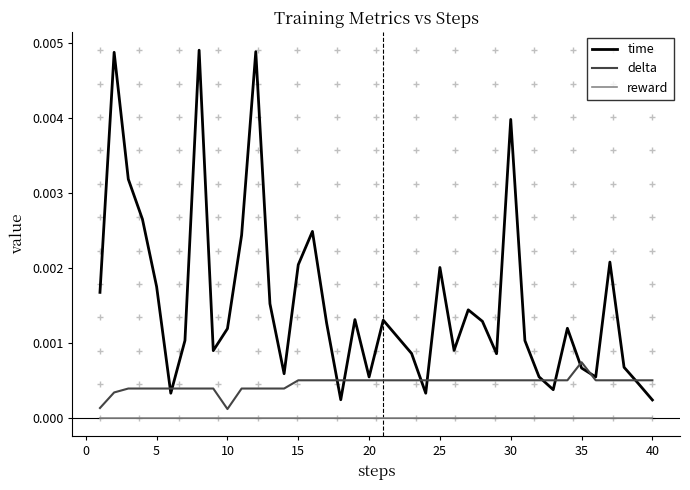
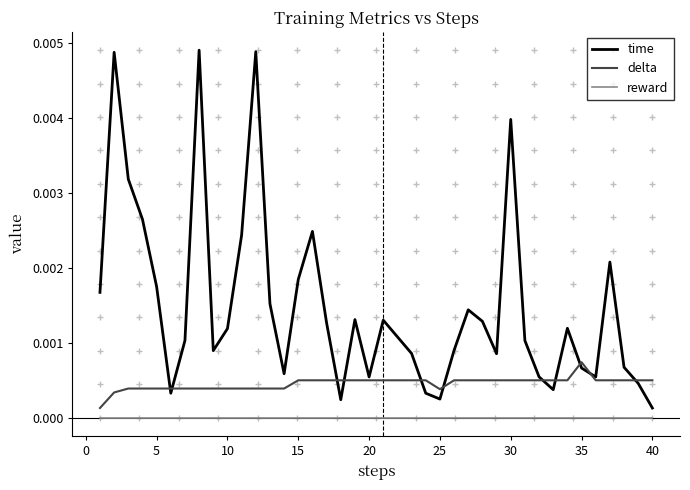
delta, 10: 0.0001 -> 0.0004
time, 15: 0.0020 -> 0.0018
time, 25: 0.0020 -> 0.0002
delta, 25: 0.0005 -> 0.0004
time, 40: 0.0002 -> 0.0001
